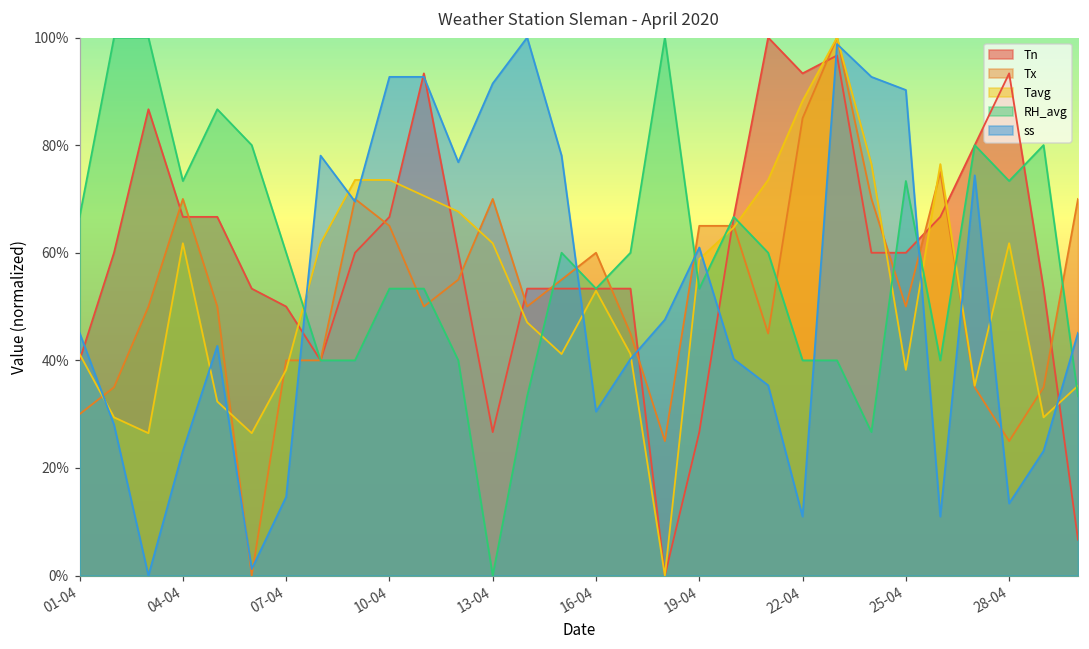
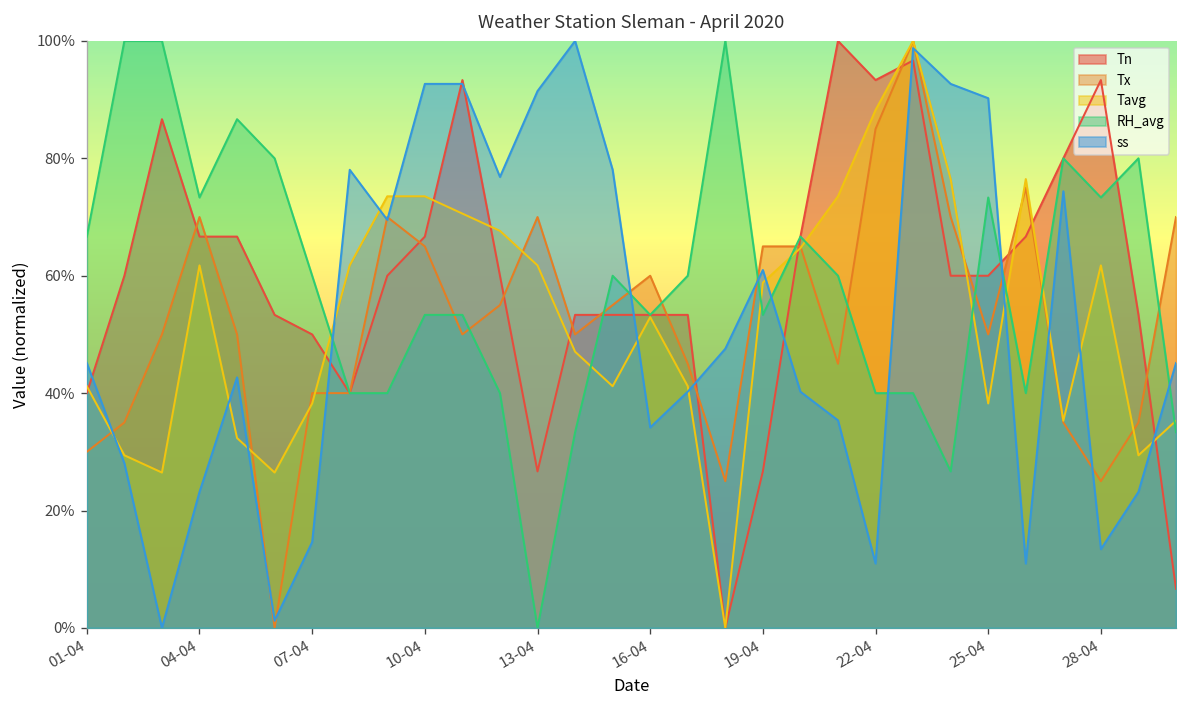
ss, 16-04: 30% -> 34%
